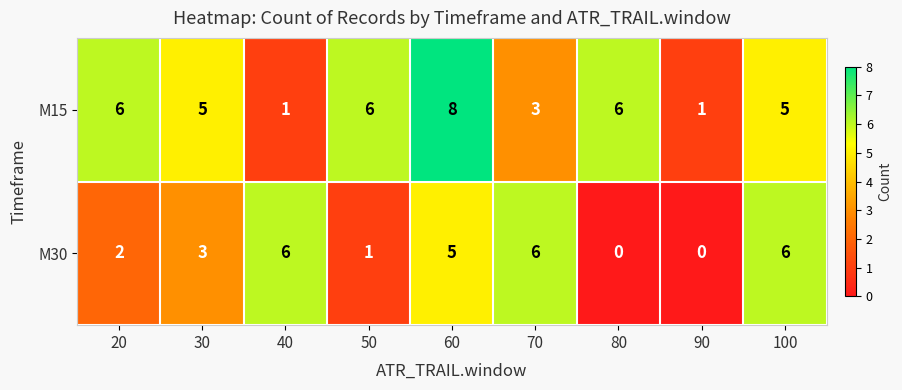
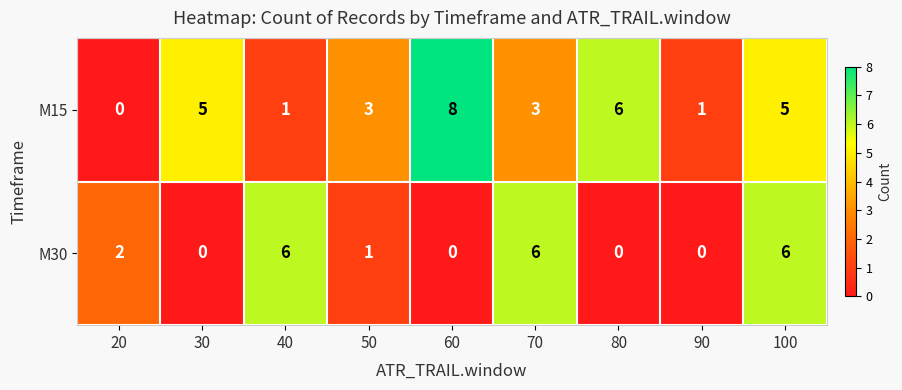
M15, 20: 6 -> 0
M15, 50: 6 -> 3
M30, 30: 3 -> 0
M30, 60: 5 -> 0
